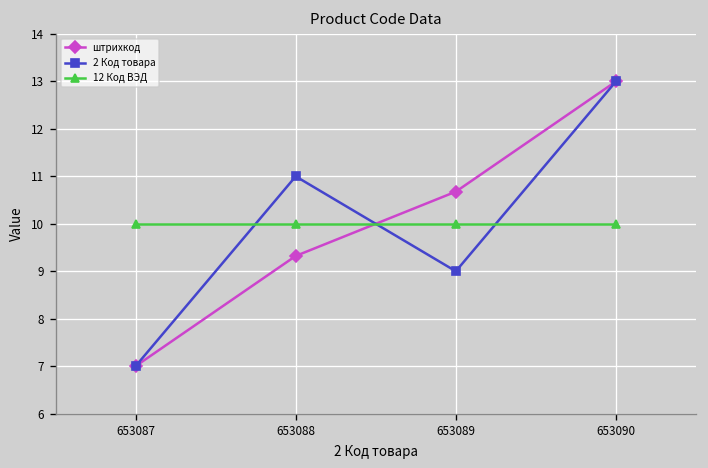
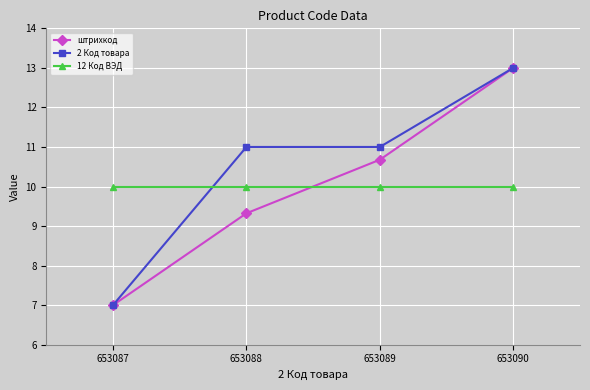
2 Код товара, 653089: 9.0 -> 11.0
